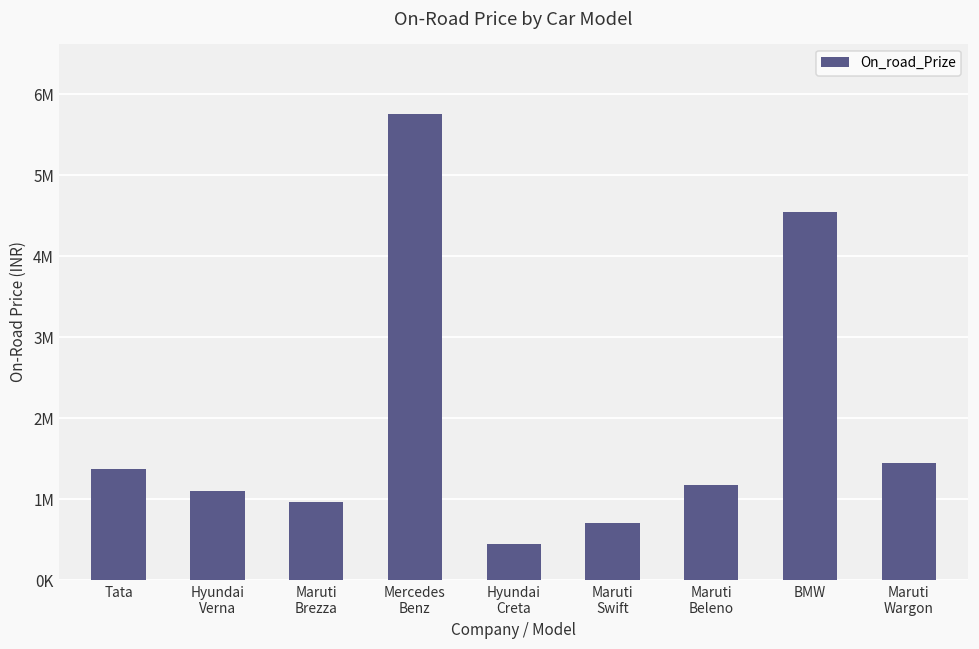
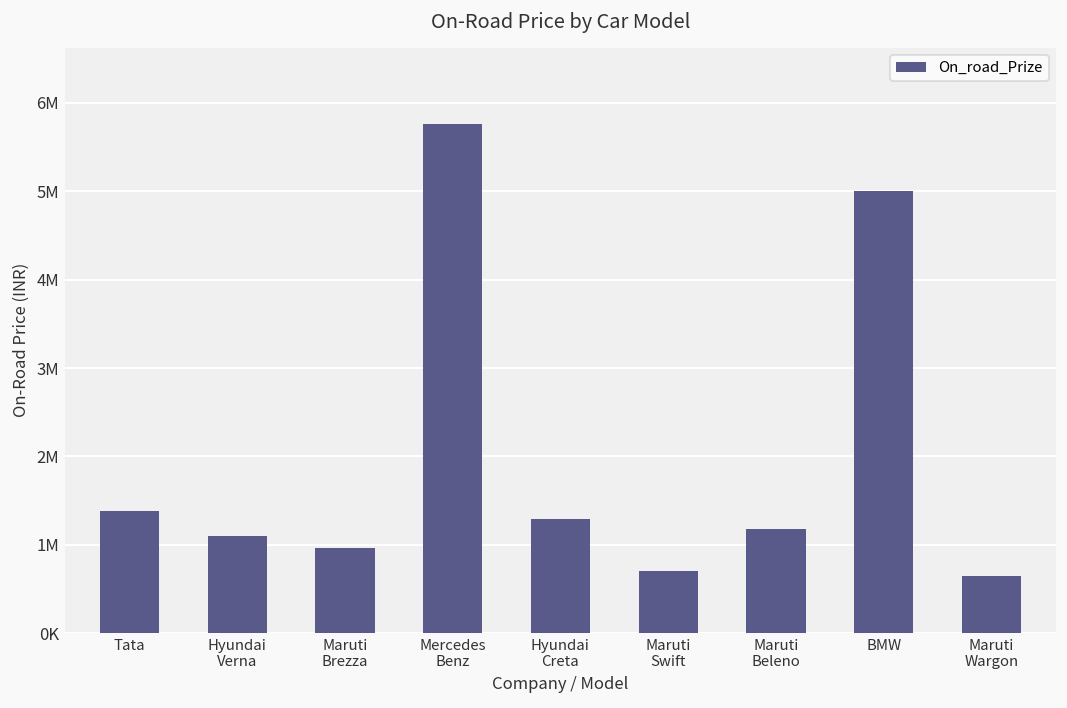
Hyundai Creta: 500000 -> 1300000
BMW: 4500000 -> 5000000
Maruti Wargon: 1500000 -> 600000
